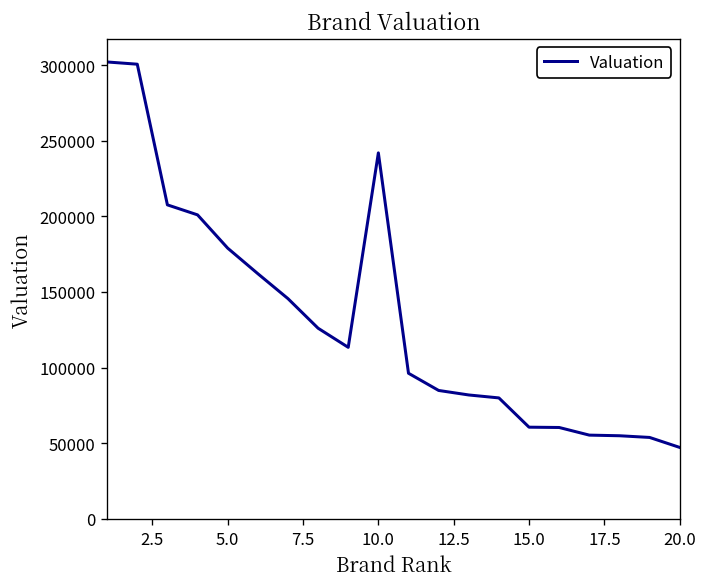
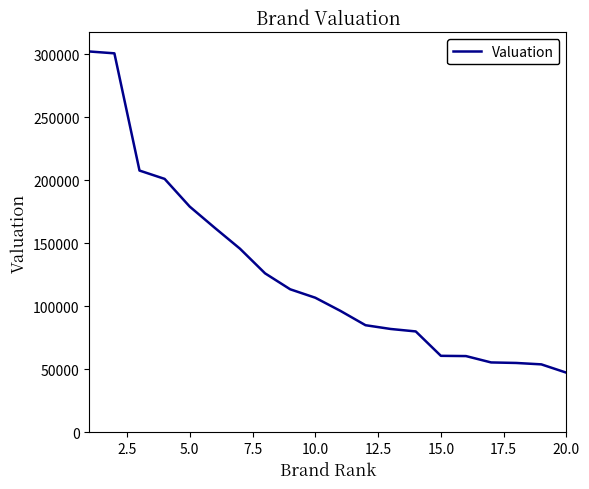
10.0: 242000 -> 107000
